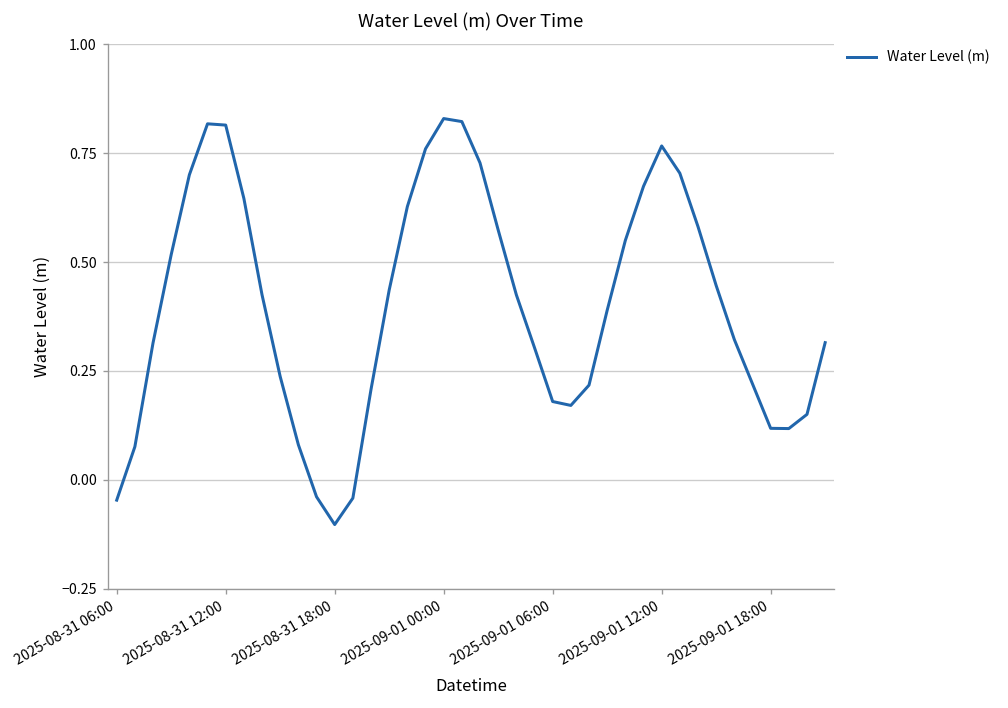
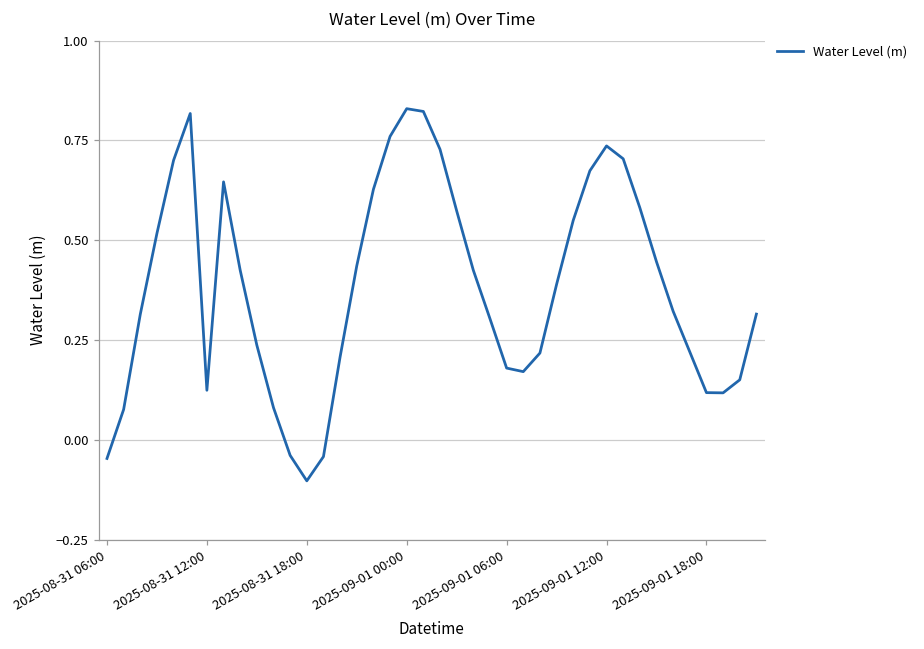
2025-08-31 12:00: 0.81 -> 0.12
2025-09-01 12:00: 0.77 -> 0.74
